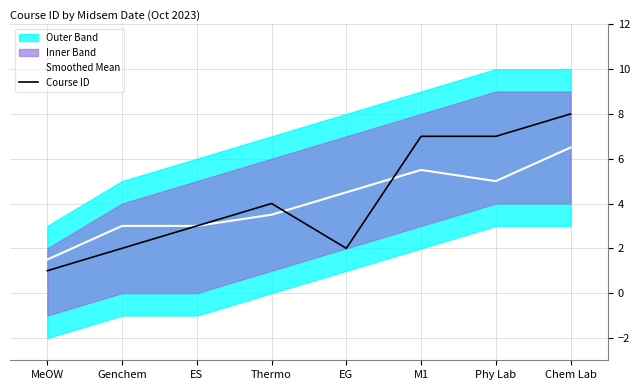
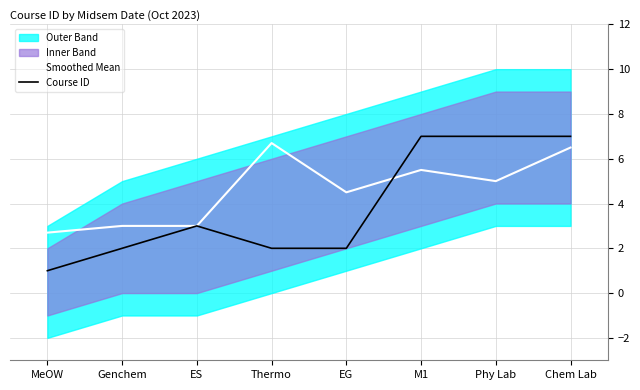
Smoothed Mean, MeOW: 1.5 -> 2.7
Smoothed Mean, Thermo: 3.5 -> 6.7
Course ID, Thermo: 4 -> 2
Course ID, Chem Lab: 8 -> 7
